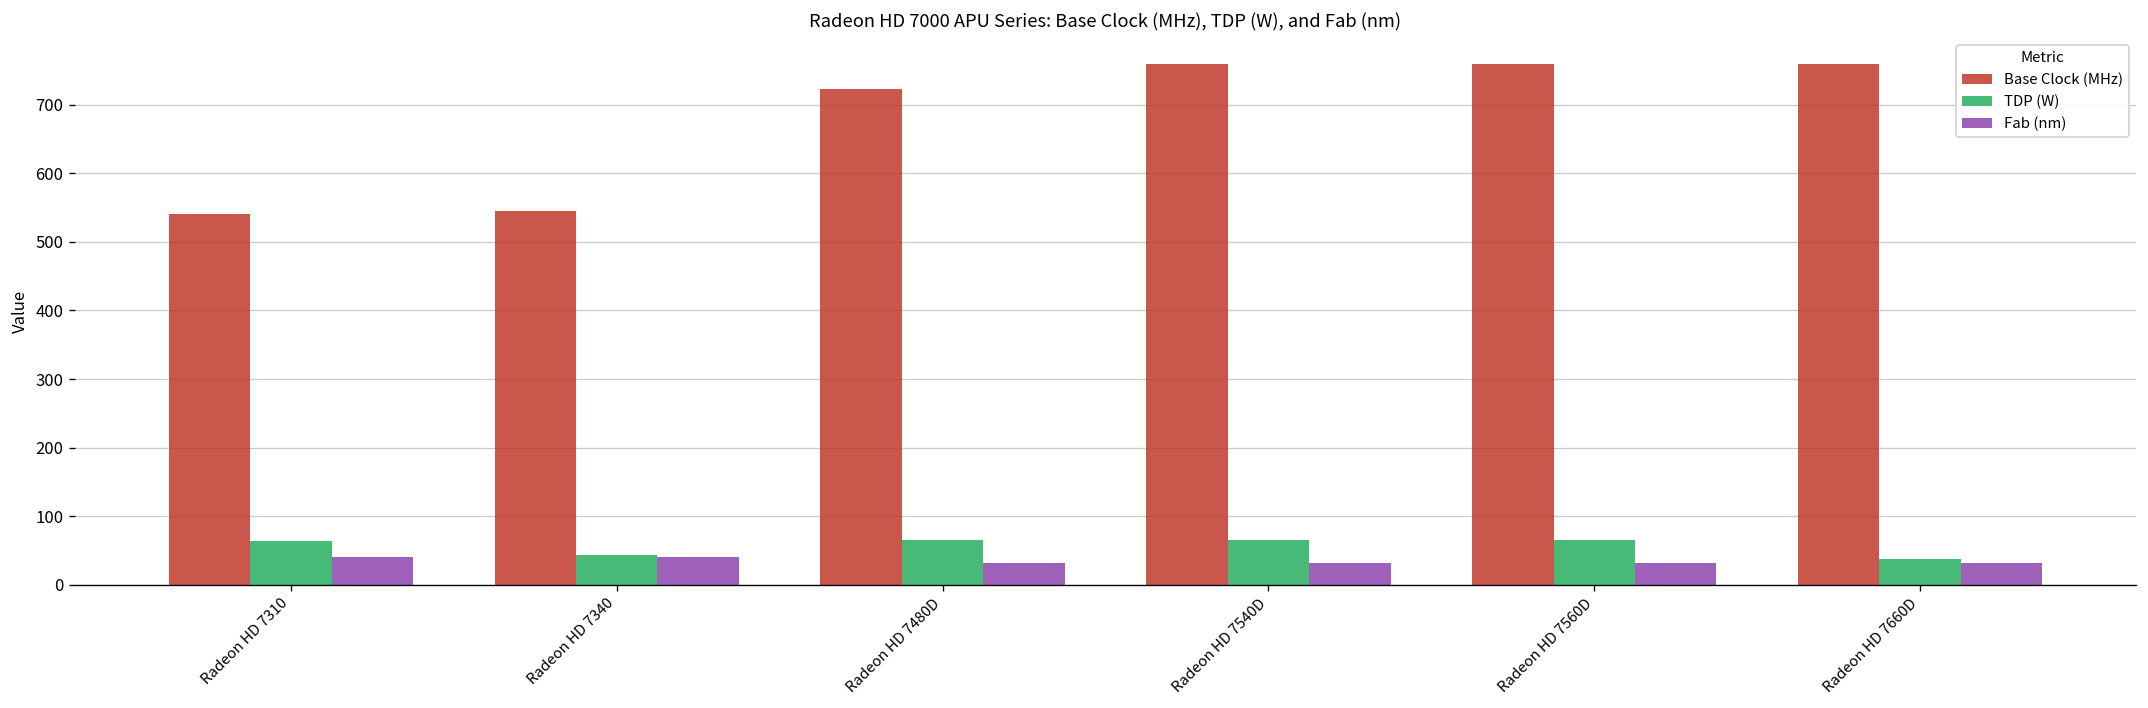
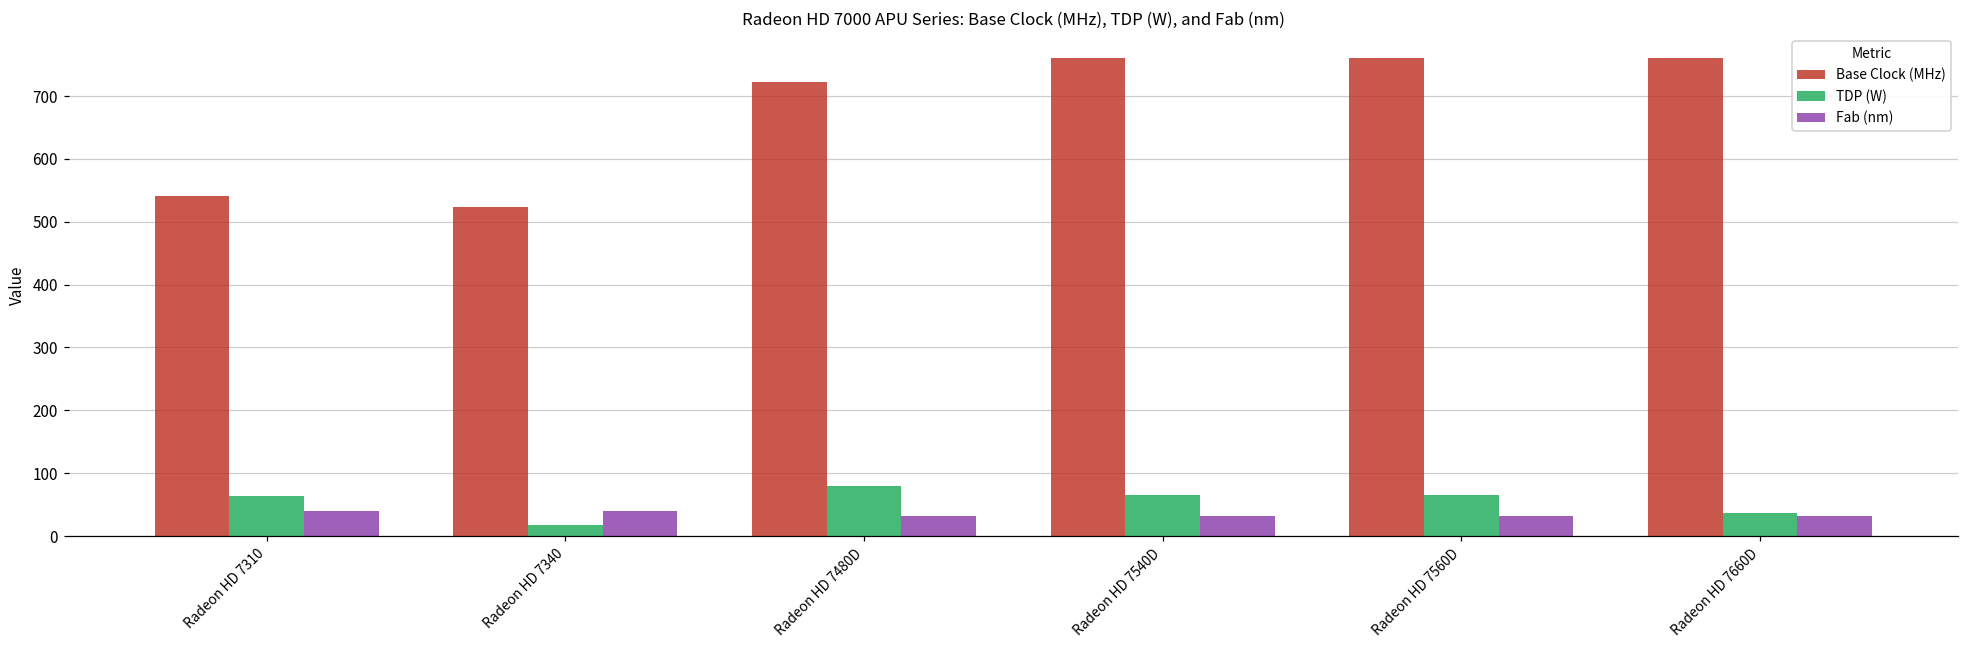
Base Clock (MHz), Radeon HD 7340: 550 -> 520
TDP (W), Radeon HD 7340: 40 -> 20
TDP (W), Radeon HD 7480D: 70 -> 80
